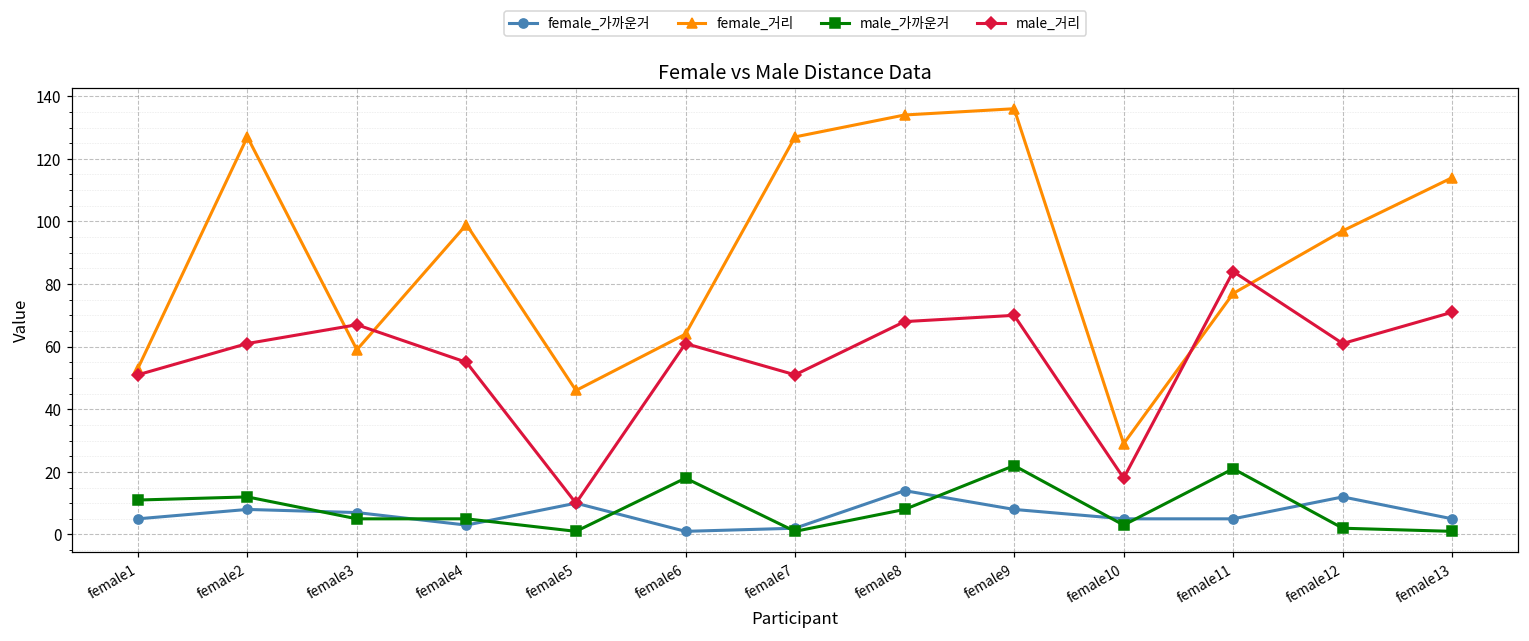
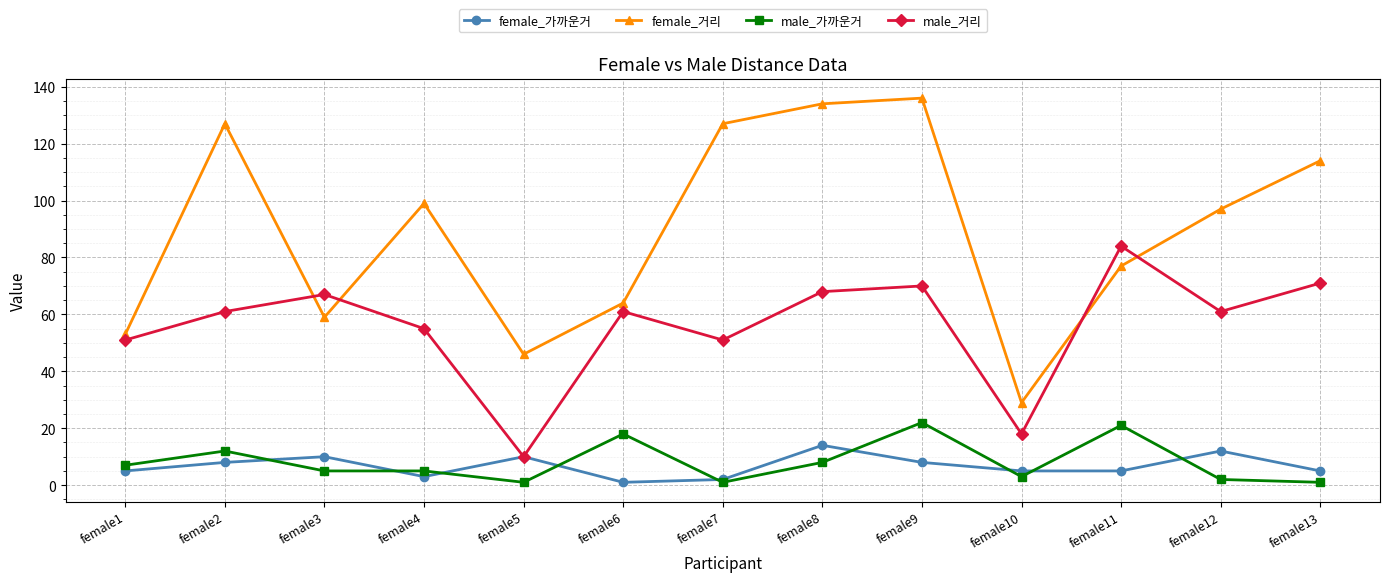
male_가까운거, female1: 11 -> 7
female_가까운거, female3: 7 -> 10
